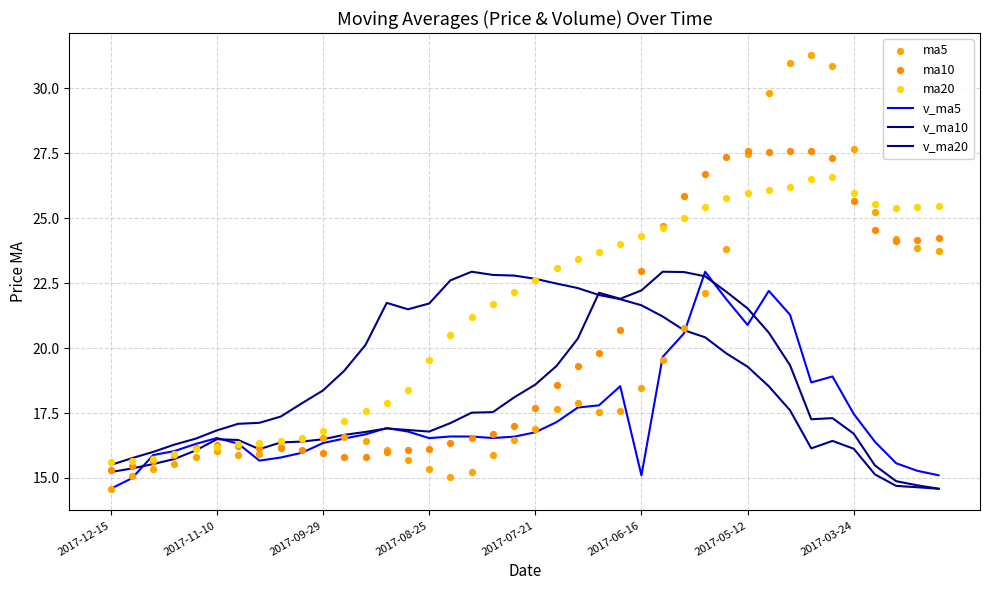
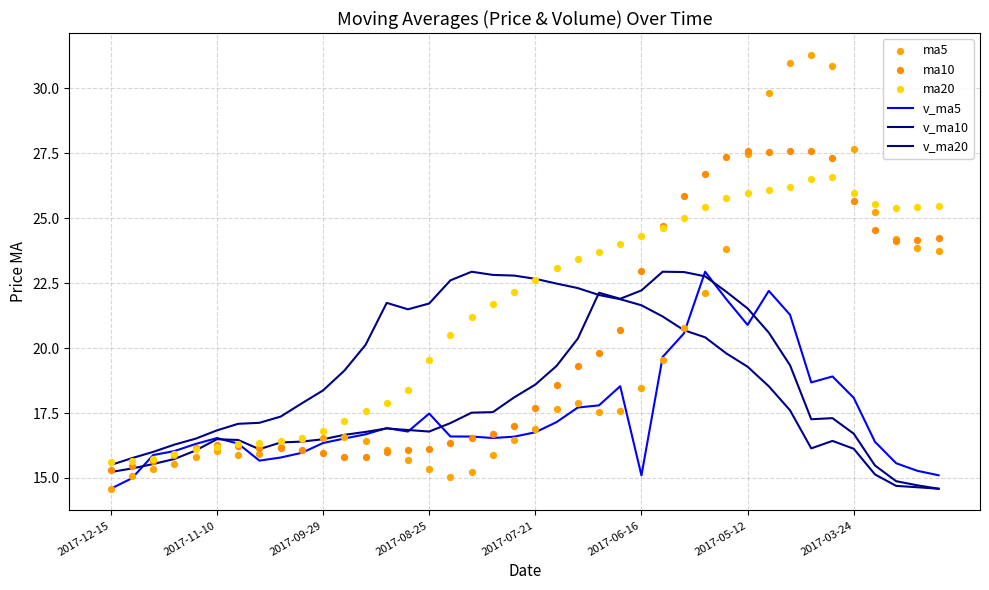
v_ma5, 2017-08-25: 16.5 -> 17.5
v_ma5, 2017-03-24: 17.5 -> 18.1
